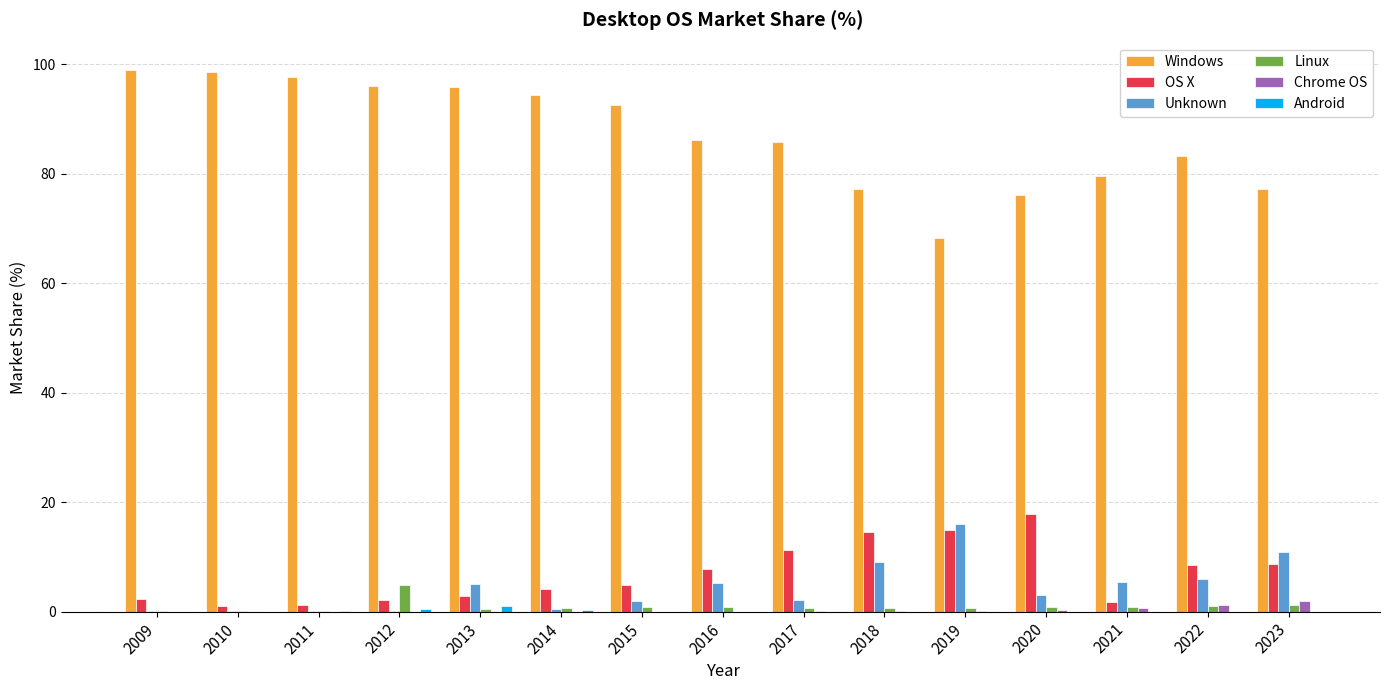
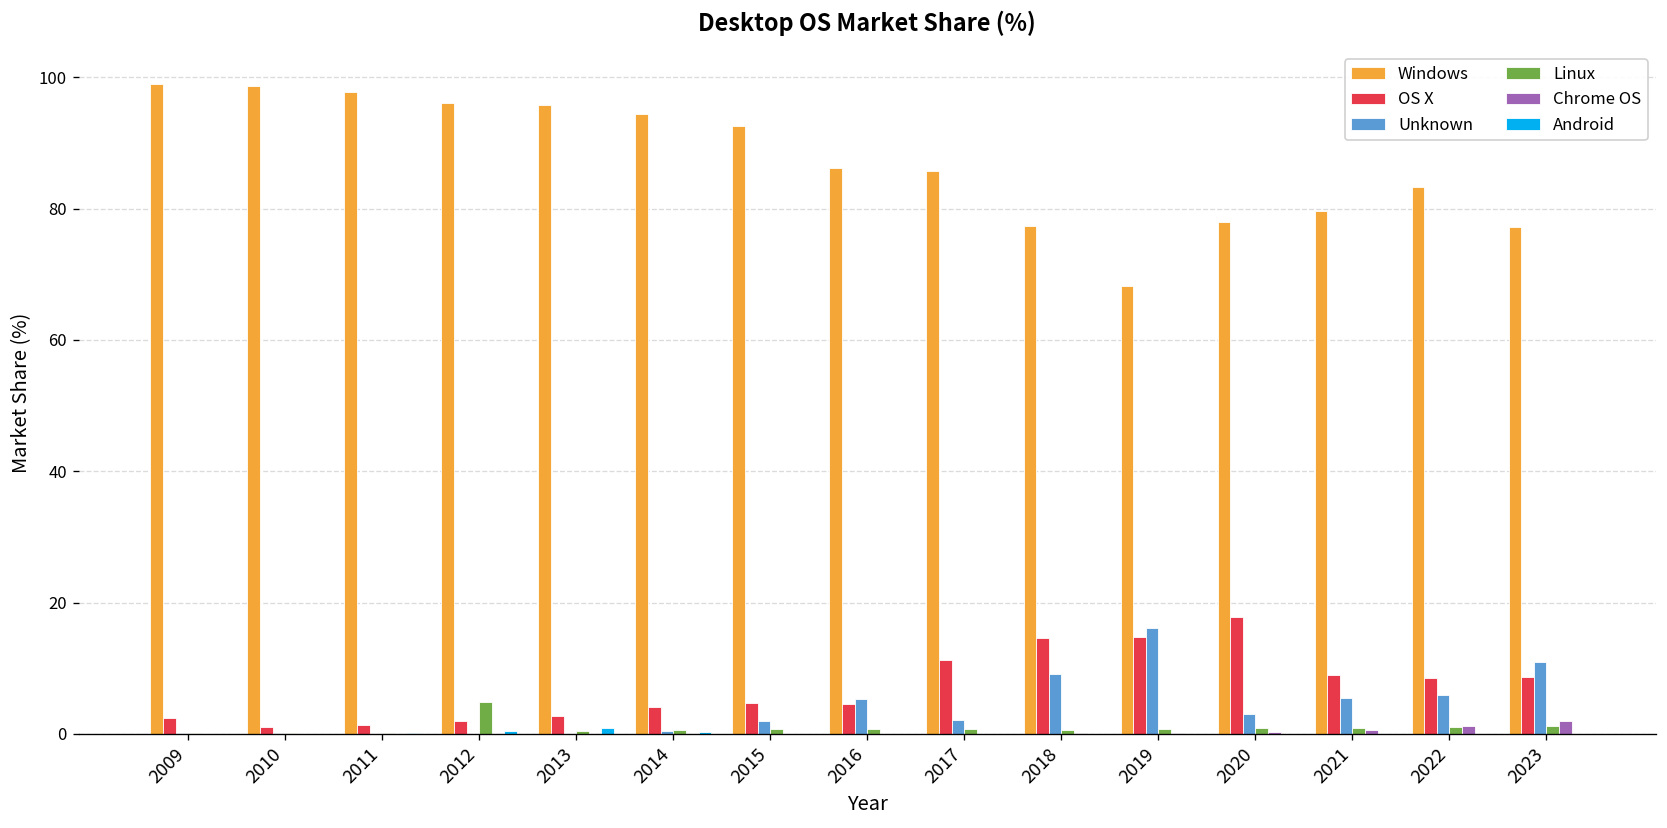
Unknown, 2013: 5 -> 0
OS X, 2016: 8 -> 5
Windows, 2020: 76 -> 78
OS X, 2021: 2 -> 9
